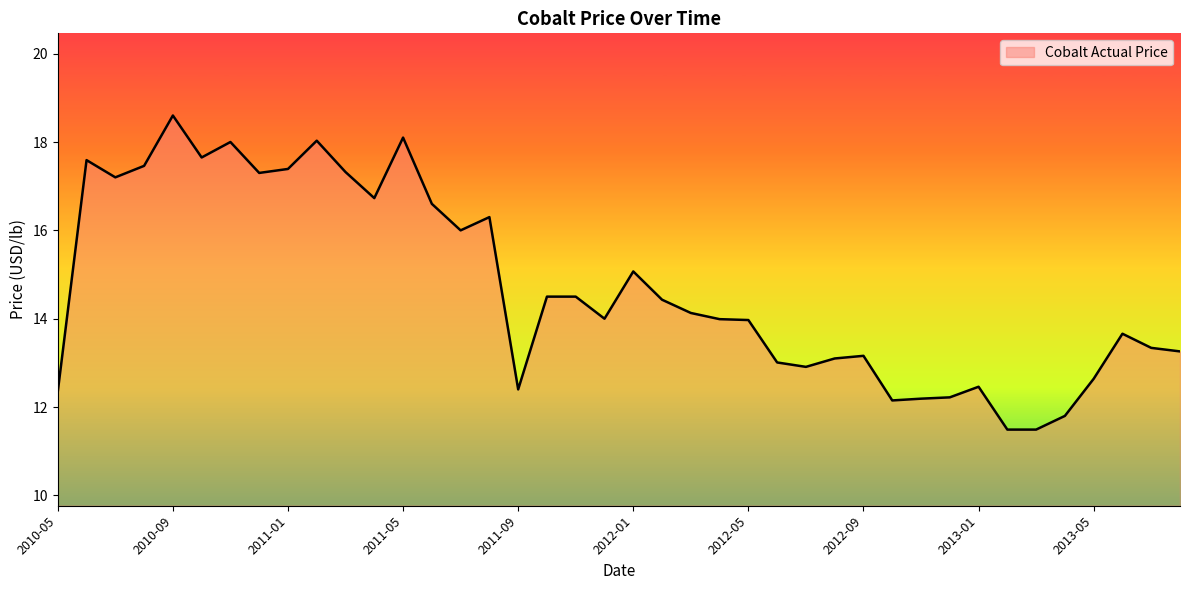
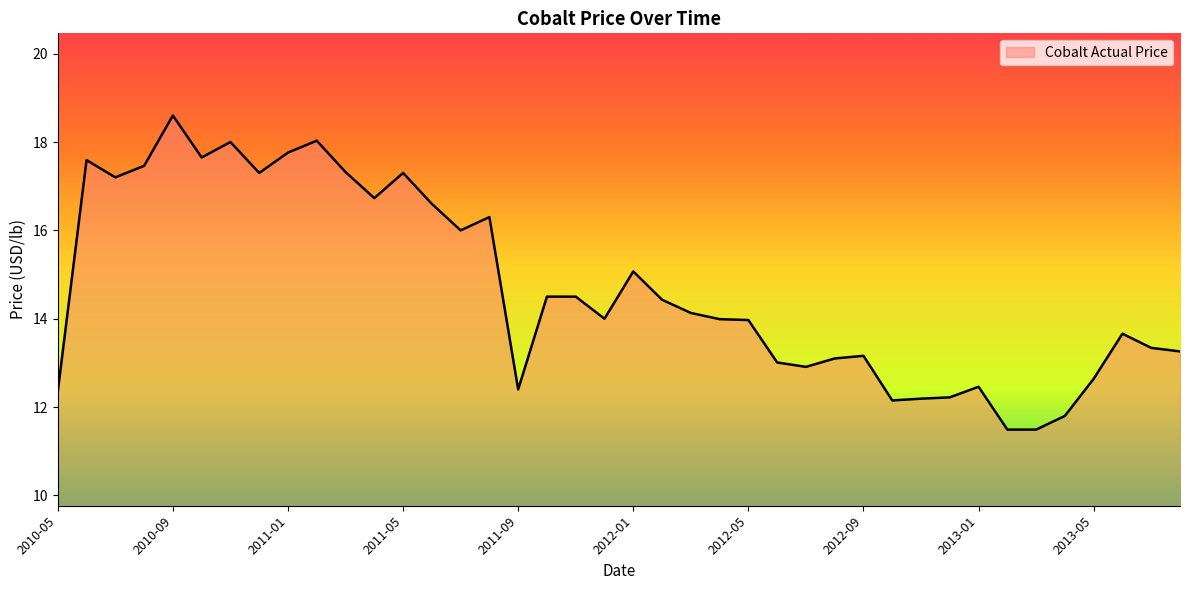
2011-01: 17.4 -> 17.8
2011-05: 18.1 -> 17.3
